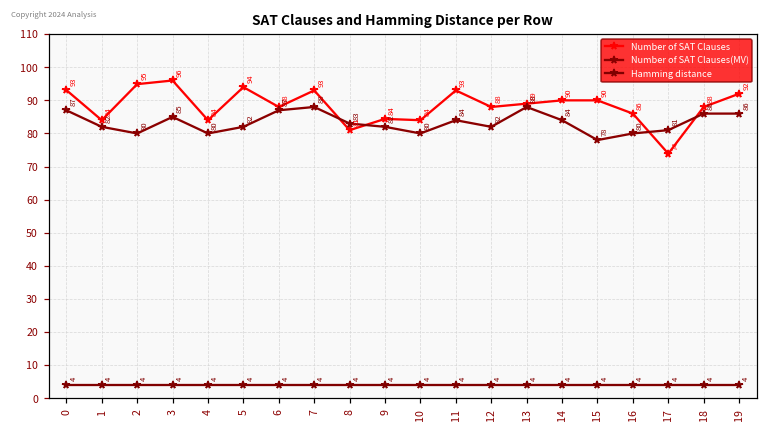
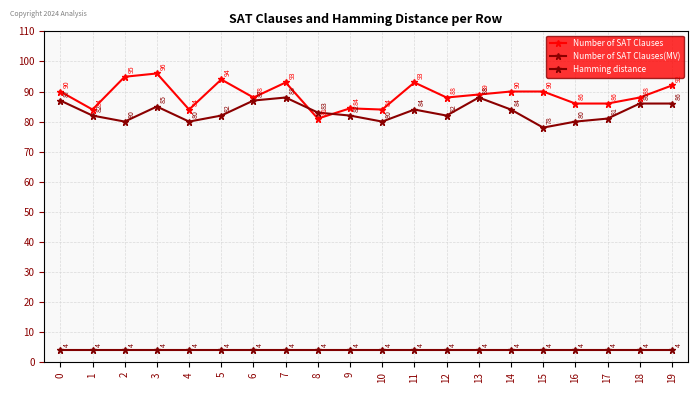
Number of SAT Clauses, 0: 93 -> 90
Number of SAT Clauses, 17: 74 -> 86
